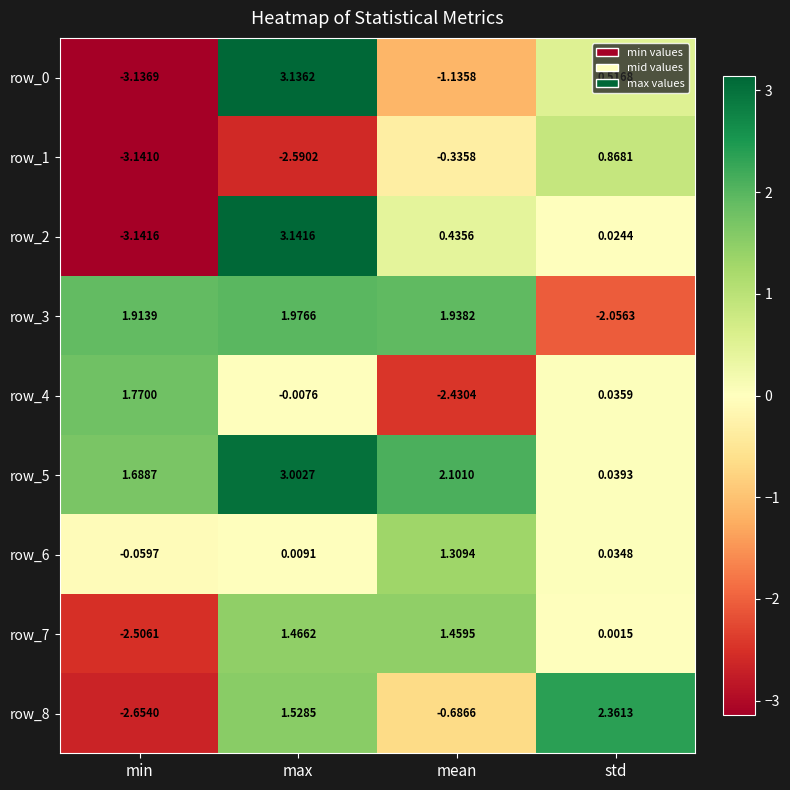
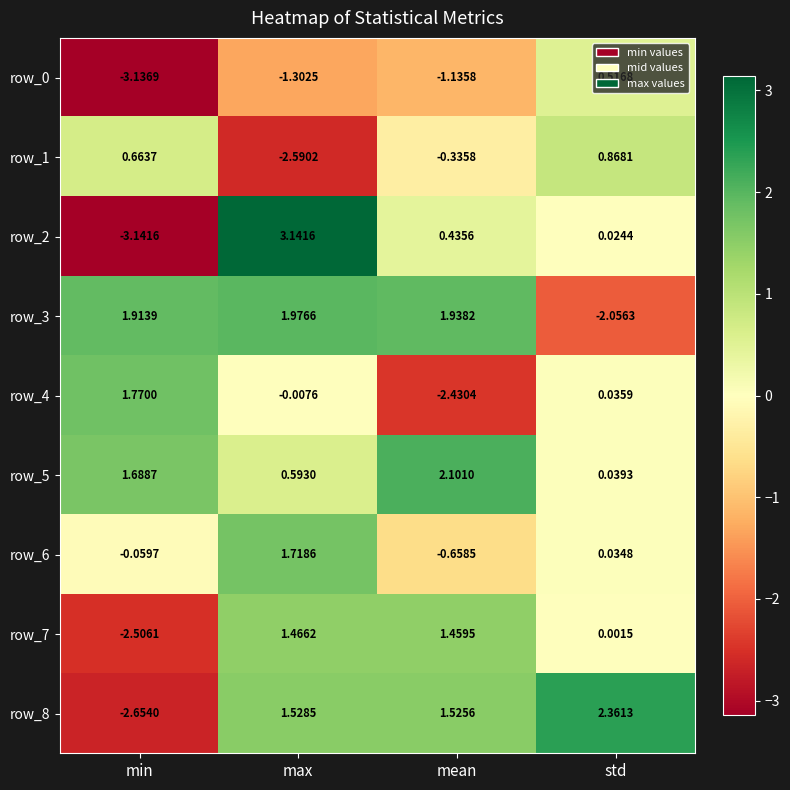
row_0, max: 3.1362 -> -1.3025
row_1, min: -3.1410 -> 0.6637
row_5, max: 3.0027 -> 0.5930
row_6, max: 0.0091 -> 1.7186
row_6, mean: 1.3094 -> -0.6585
row_8, mean: -0.6866 -> 1.5256
